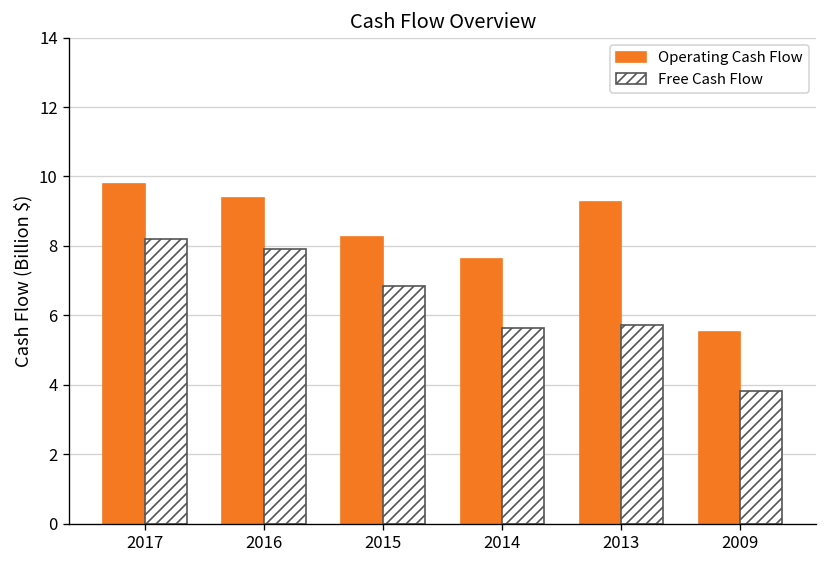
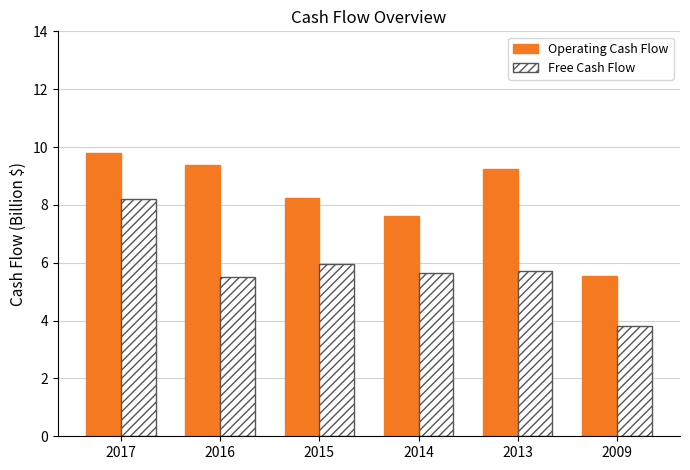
Free Cash Flow, 2016: 7.9 -> 5.5
Free Cash Flow, 2015: 6.8 -> 6.0
